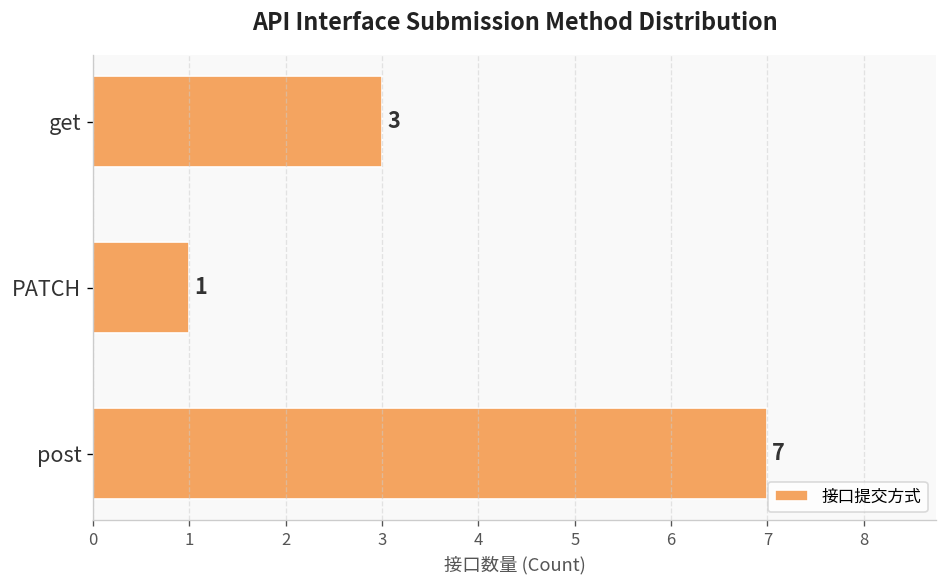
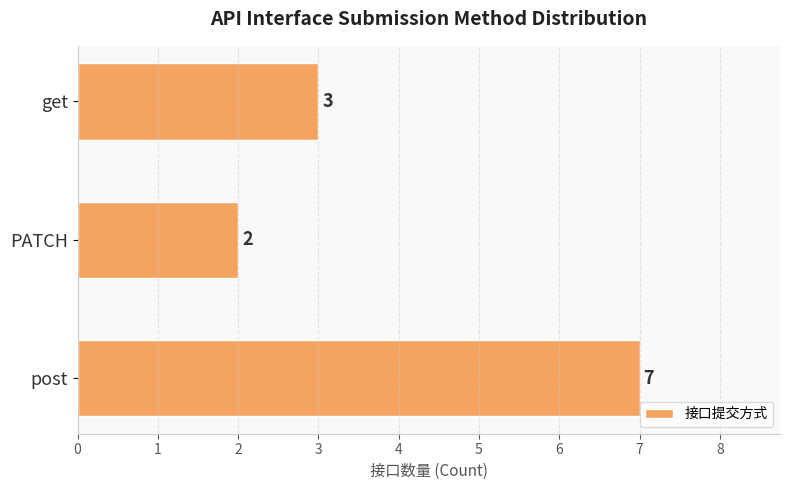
PATCH: 1 -> 2
